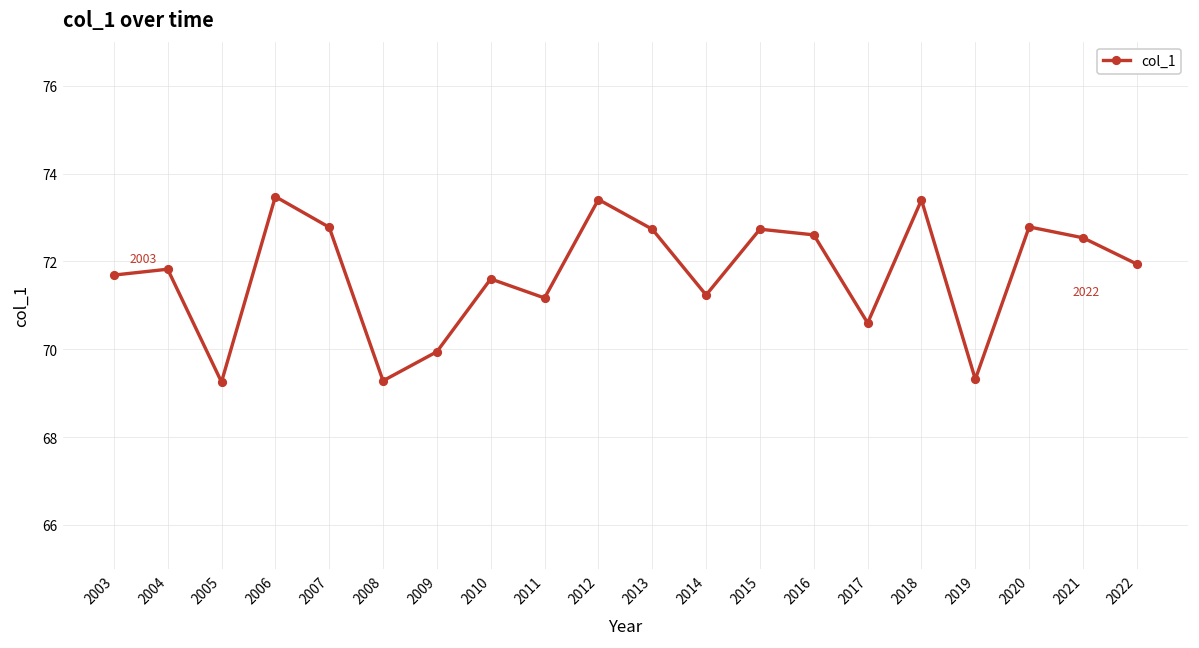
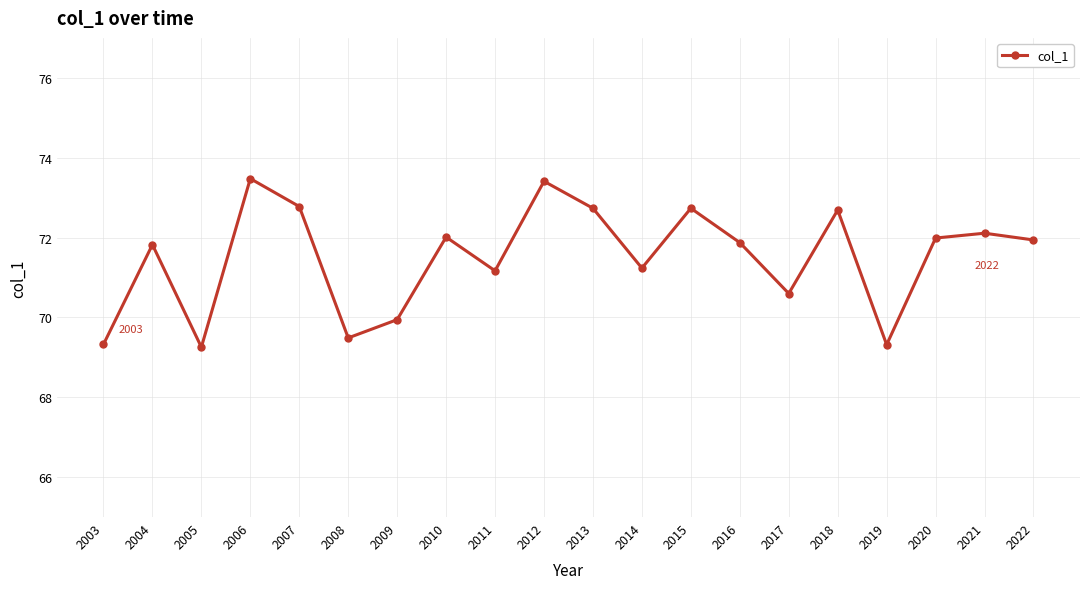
2003: 71.7 -> 69.3
2008: 69.3 -> 69.5
2010: 71.6 -> 72.0
2016: 72.6 -> 71.9
2018: 73.4 -> 72.7
2020: 72.8 -> 72.0
2021: 72.5 -> 72.1
